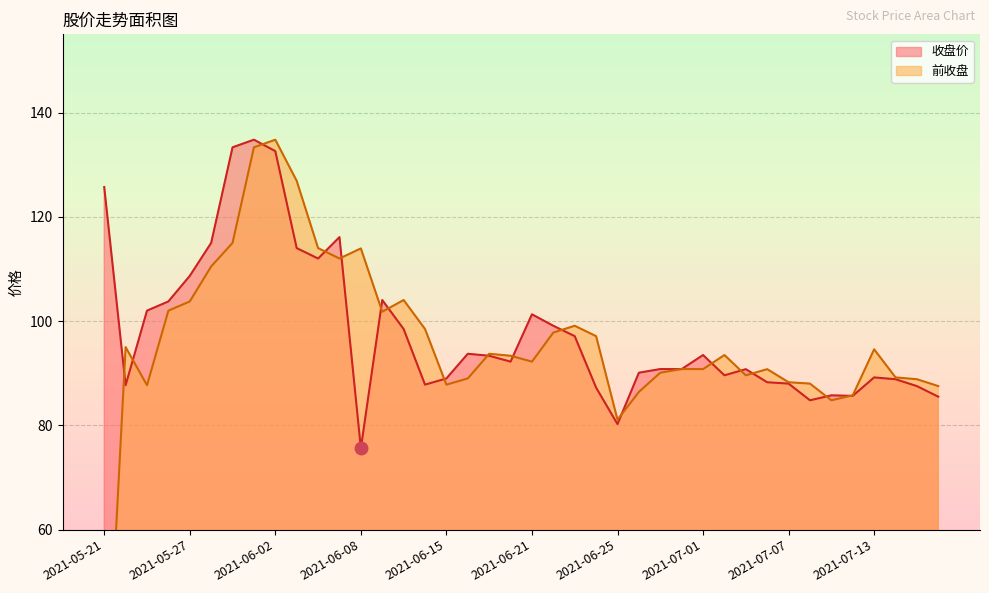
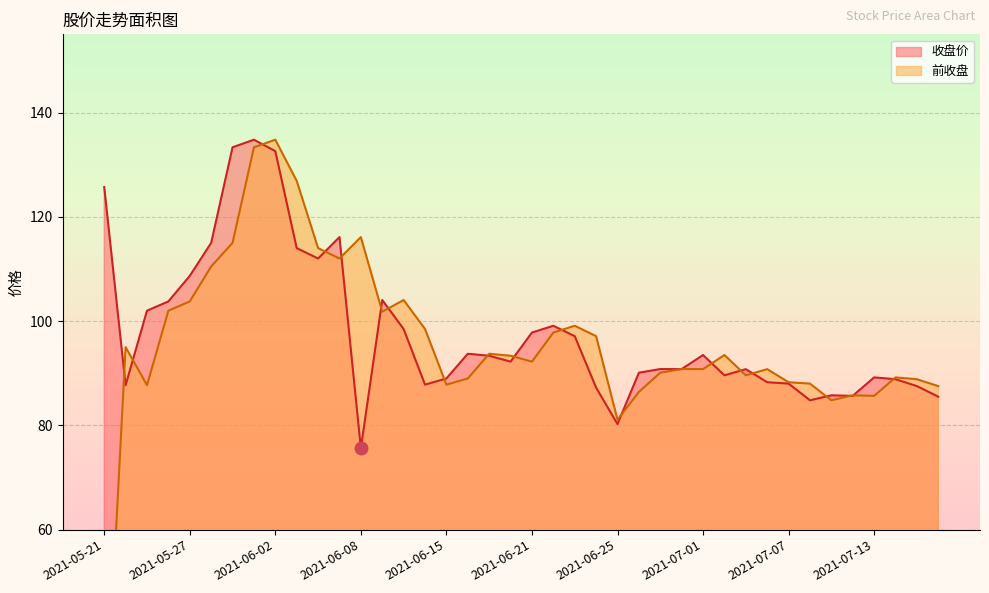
前收盘, 2021-06-08: 114 -> 116
收盘价, 2021-06-21: 101 -> 98
前收盘, 2021-07-13: 95 -> 86
